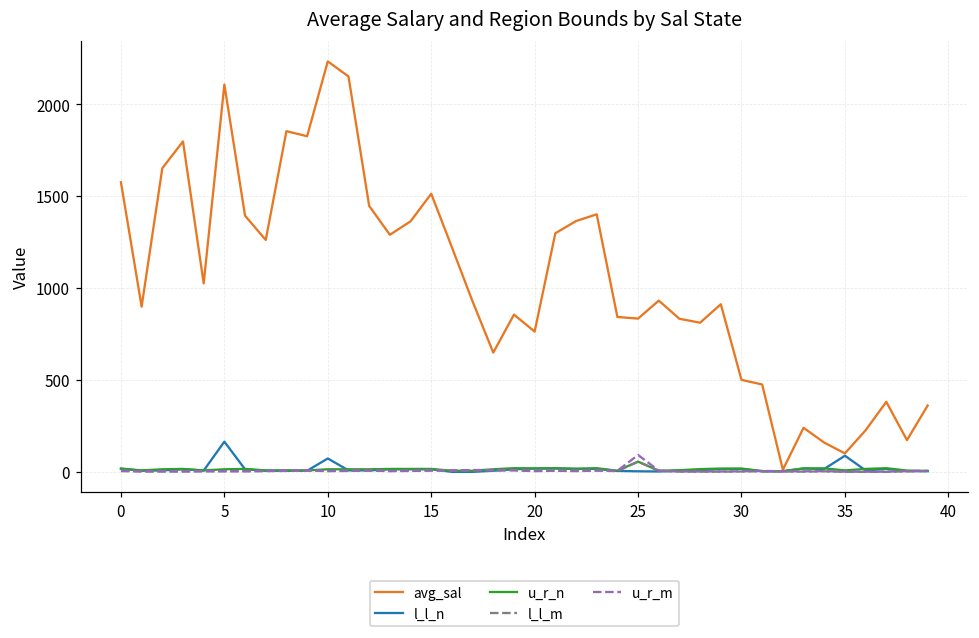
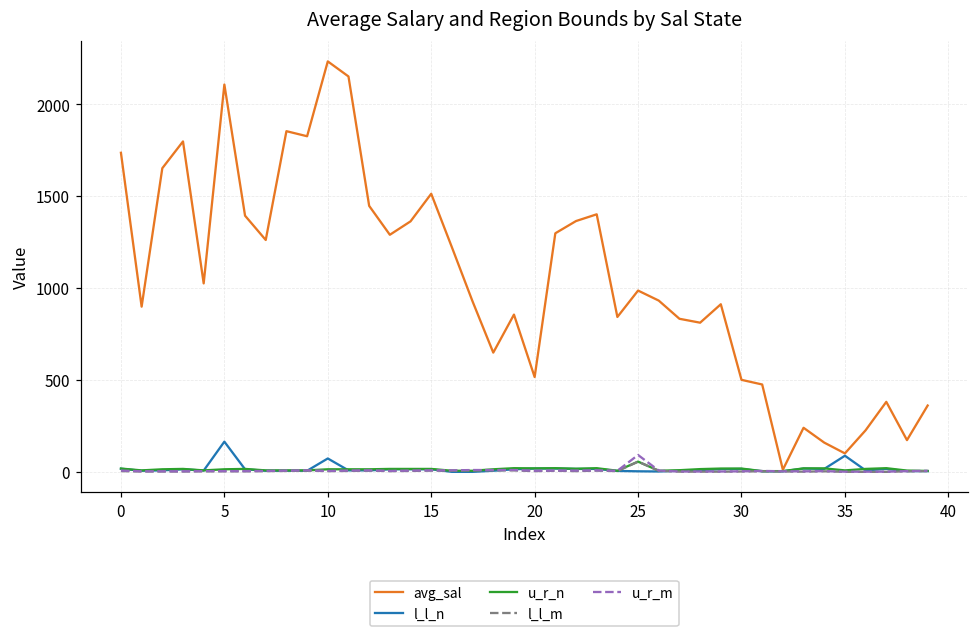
avg_sal, 0: 1580 -> 1740
avg_sal, 20: 760 -> 520
avg_sal, 25: 830 -> 990
